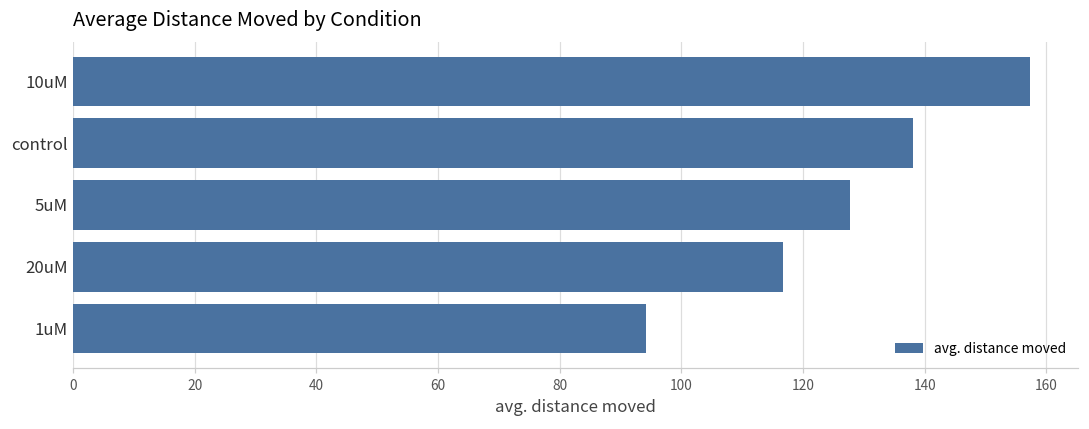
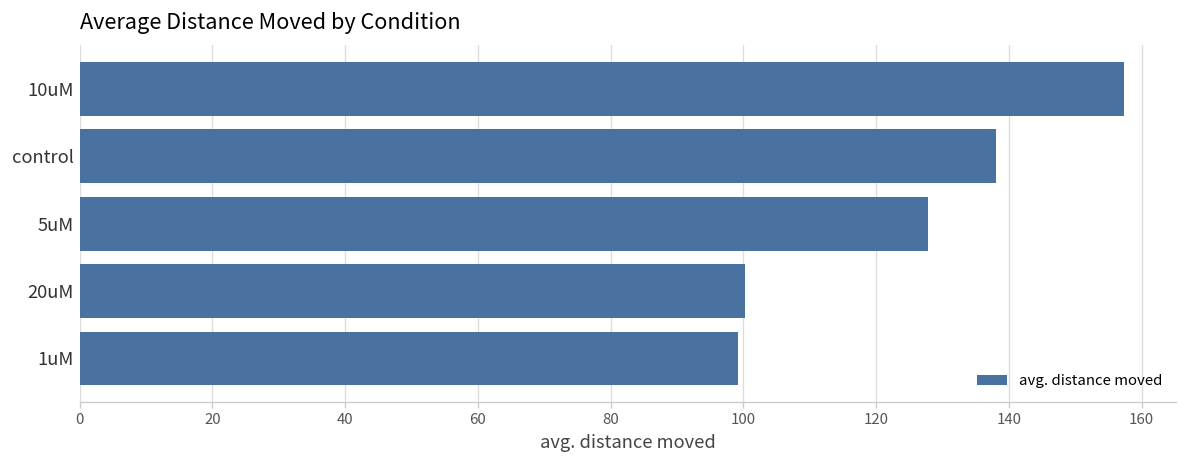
20uM: 117 -> 100
1uM: 94 -> 99
